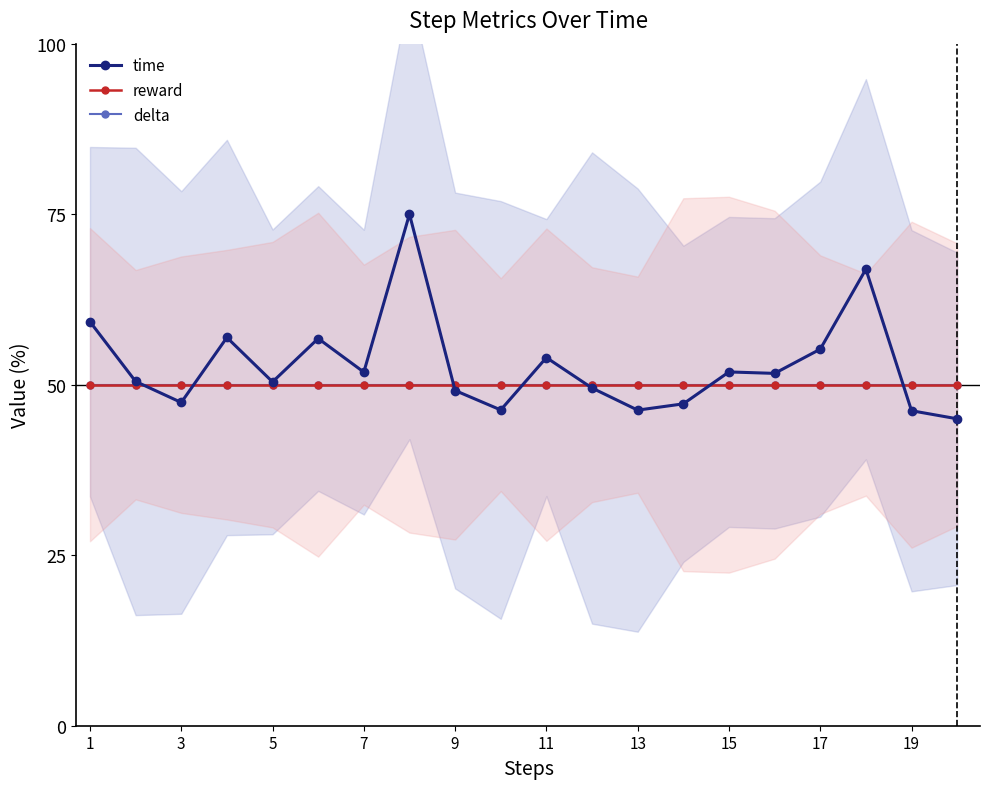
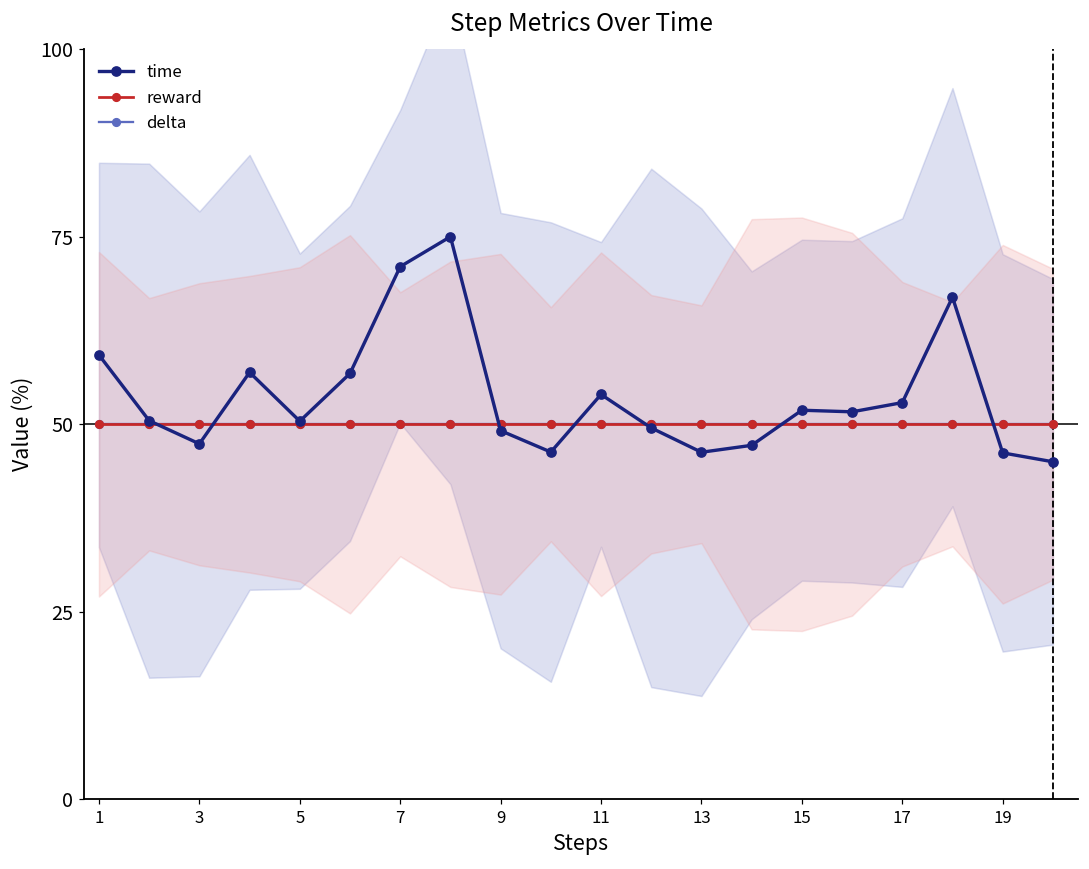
time, 7: 52 -> 71
time, 17: 55 -> 53
